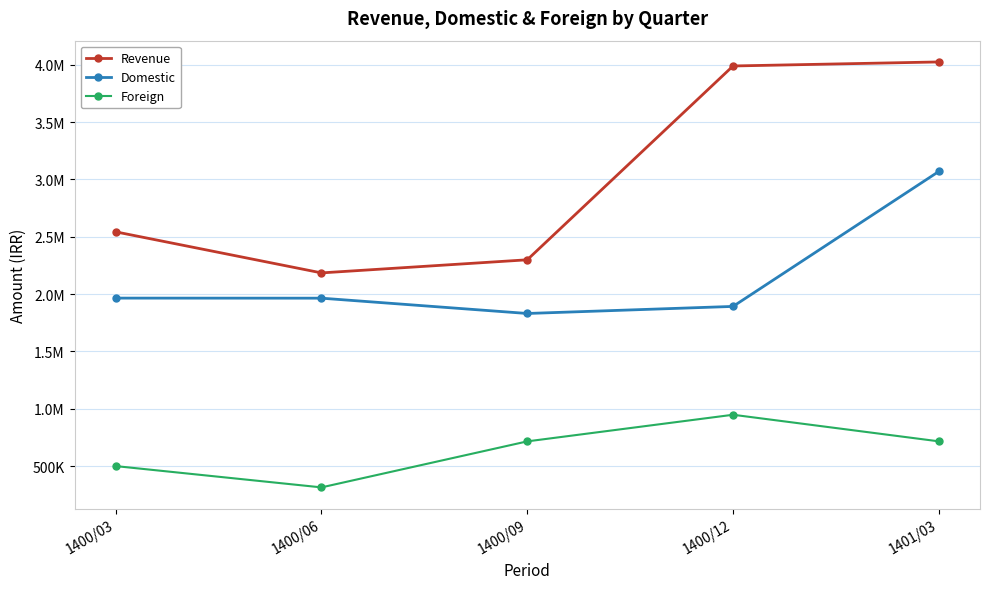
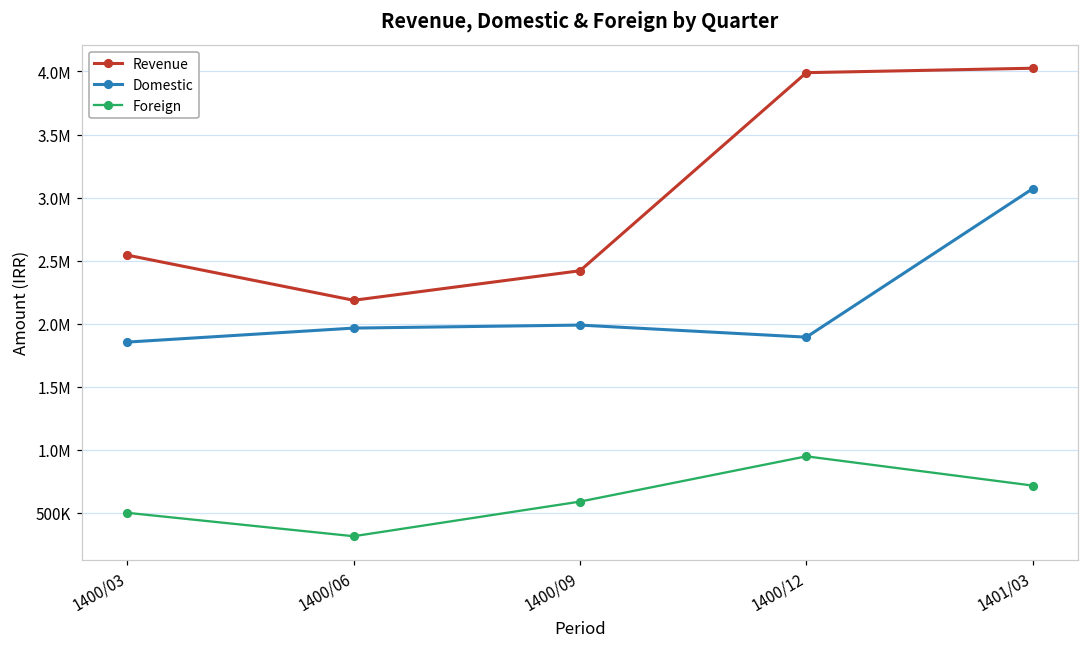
Domestic, 1400/03: 1970000 -> 1850000
Revenue, 1400/09: 2300000 -> 2420000
Domestic, 1400/09: 1830000 -> 1990000
Foreign, 1400/09: 720000 -> 590000
